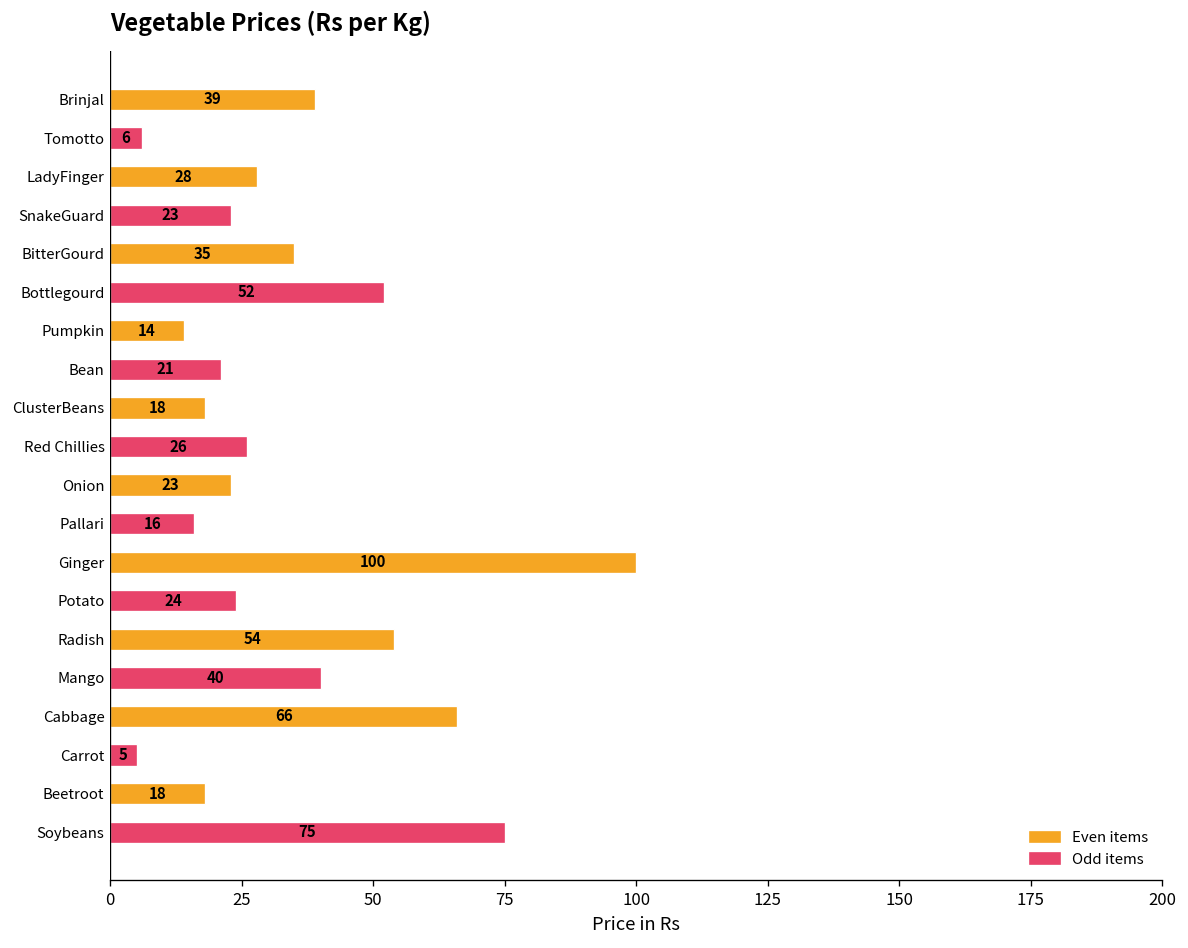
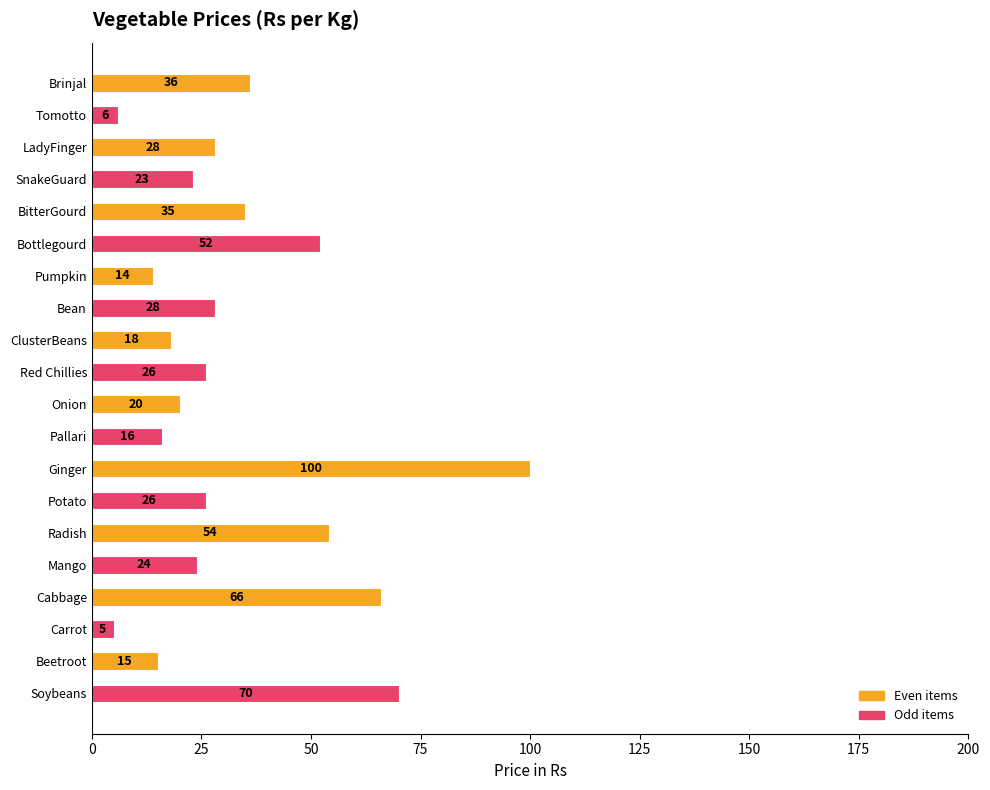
Brinjal: 39 -> 36
Bean: 21 -> 28
Onion: 23 -> 20
Potato: 24 -> 26
Mango: 40 -> 24
Beetroot: 18 -> 15
Soybeans: 75 -> 70
